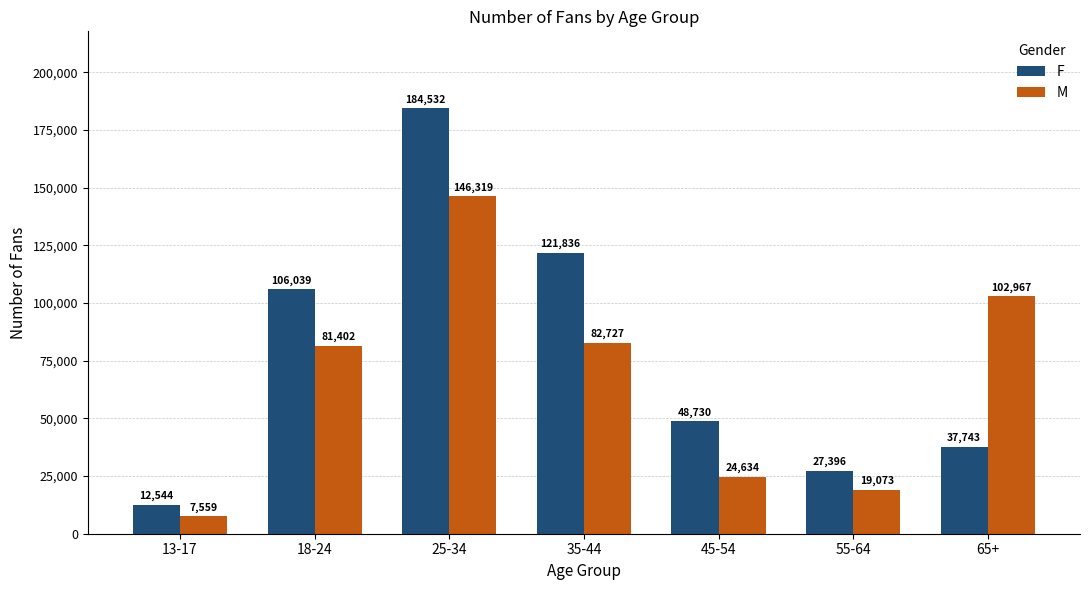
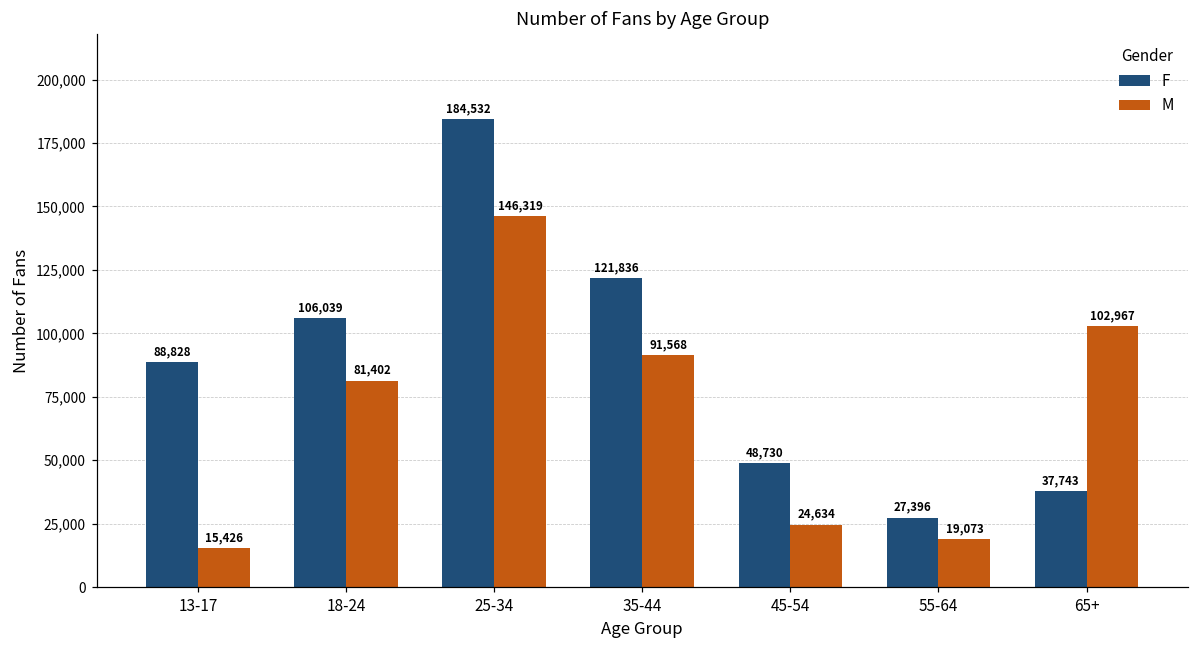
F, 13-17: 12,544 -> 88,828
M, 13-17: 7,559 -> 15,426
M, 35-44: 82,727 -> 91,568
